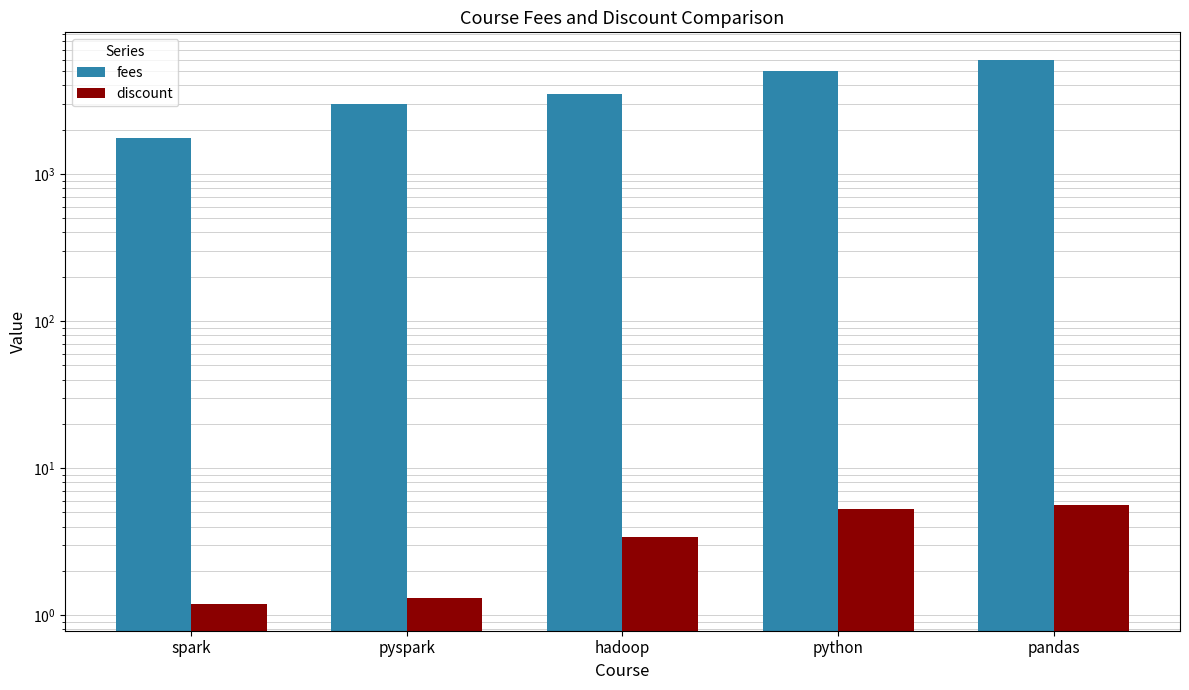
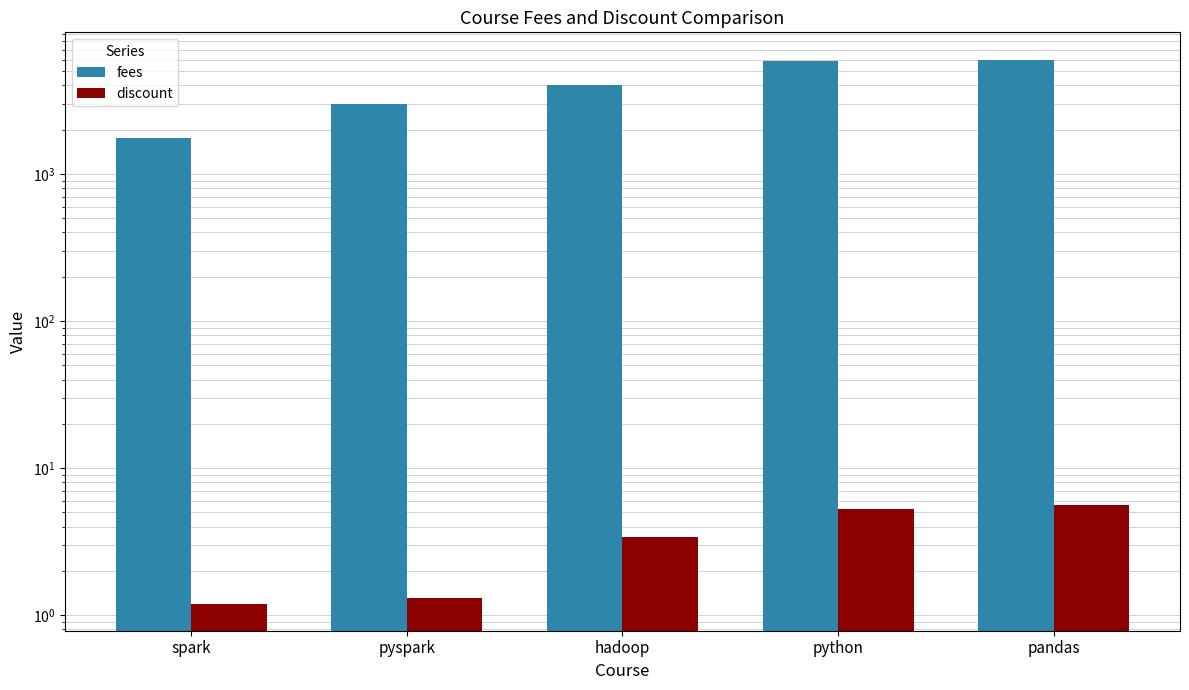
fees, hadoop: 3500 -> 4000
fees, python: 5000 -> 5900
